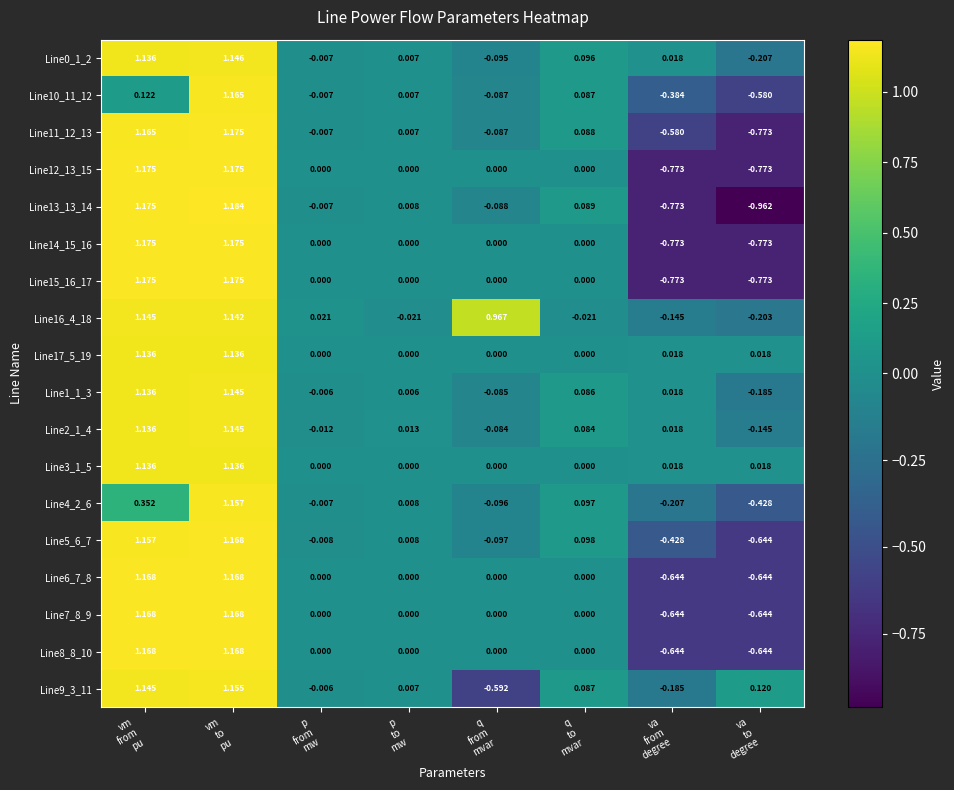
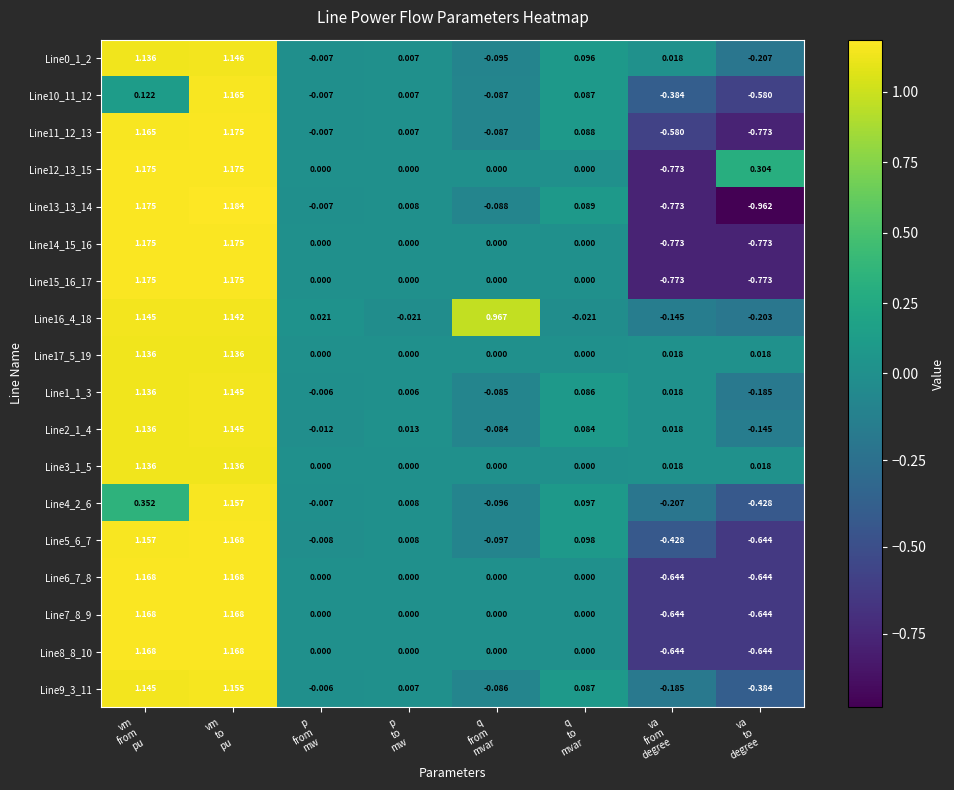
Line12_13_15, va to degree: -0.773 -> 0.304
Line9_3_11, q from mvar: -0.592 -> -0.086
Line9_3_11, va to degree: 0.120 -> -0.384
